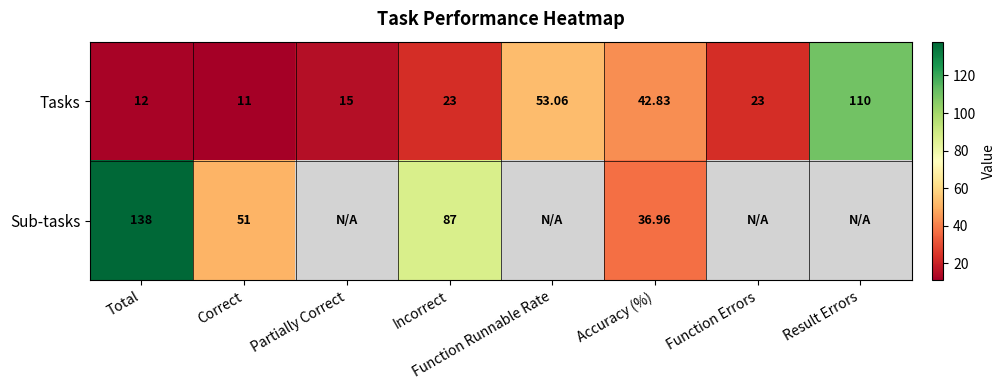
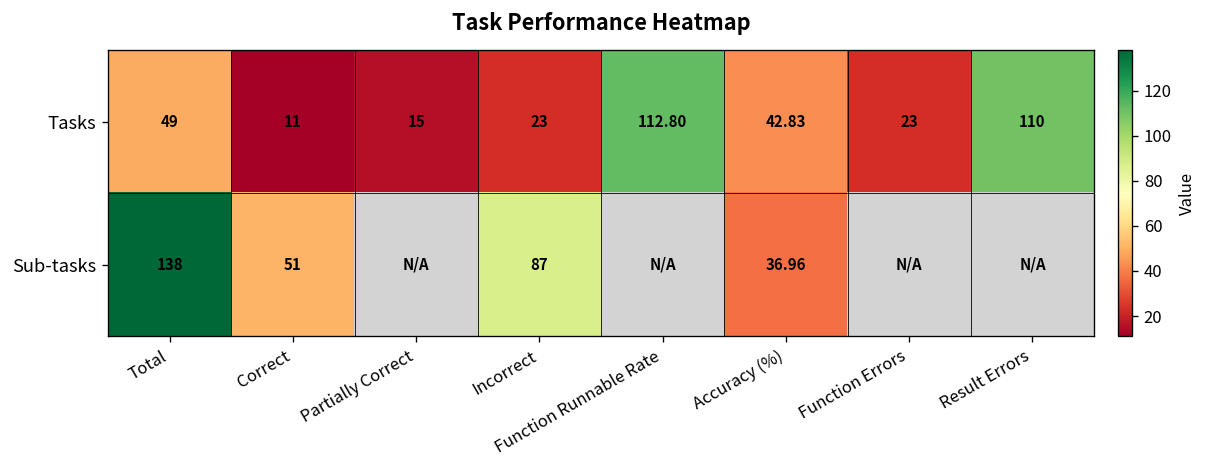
Tasks, Total: 12 -> 49
Tasks, Function Runnable Rate: 53.06 -> 112.80
